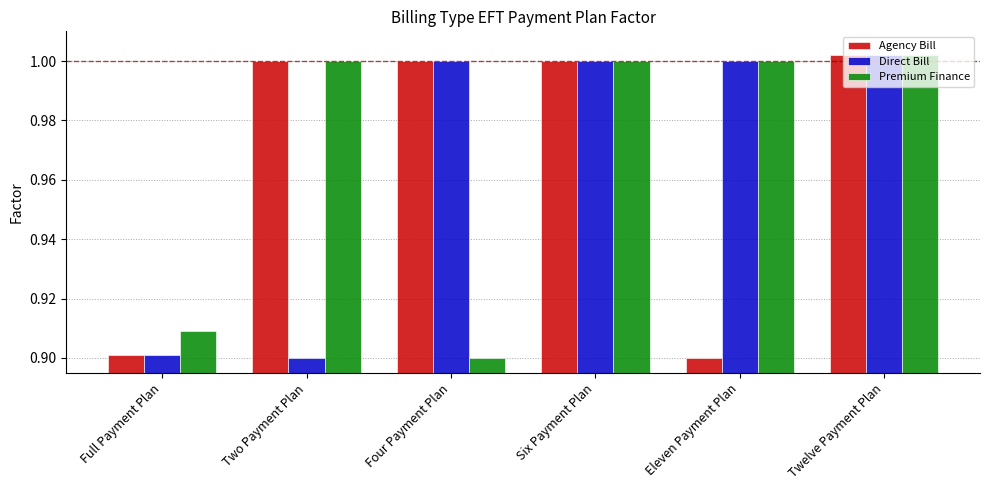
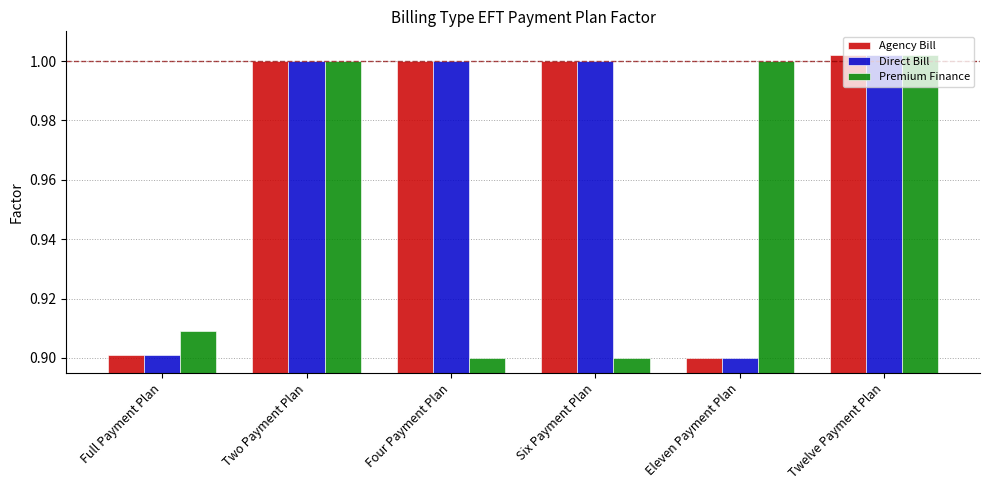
Direct Bill, Two Payment Plan: 0.9 -> 1.0
Premium Finance, Six Payment Plan: 1.0 -> 0.9
Direct Bill, Eleven Payment Plan: 1.0 -> 0.9
